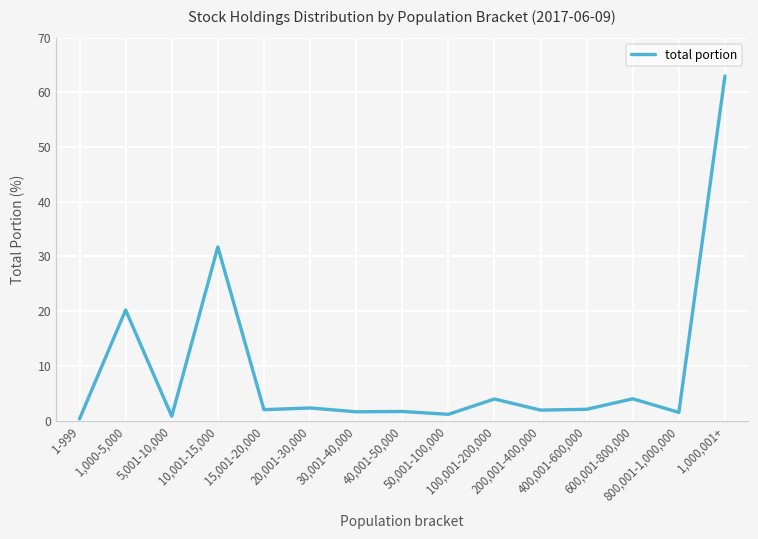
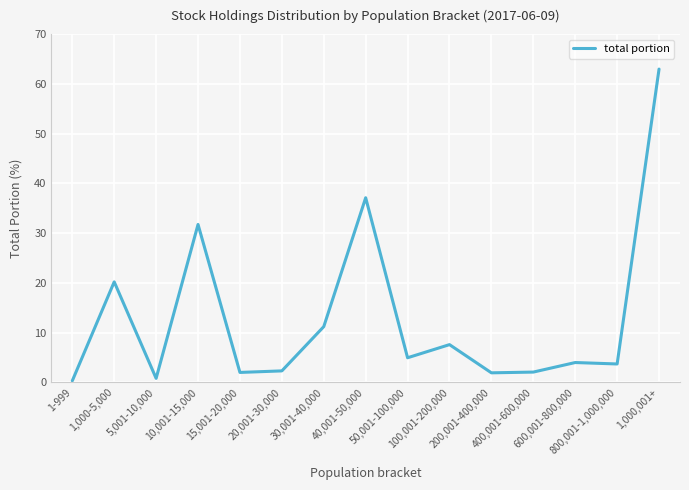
30,001-40,000: 2 -> 11
40,001-50,000: 2 -> 37
50,001-100,000: 1 -> 5
100,001-200,000: 4 -> 8
800,001-1,000,000: 1 -> 4
